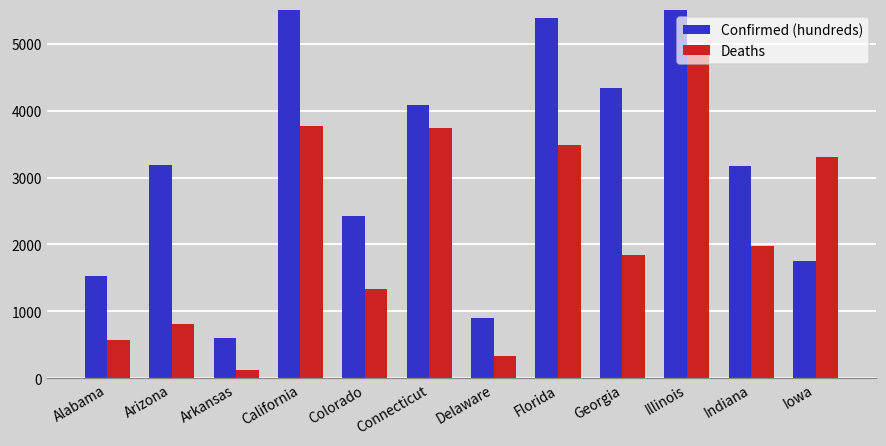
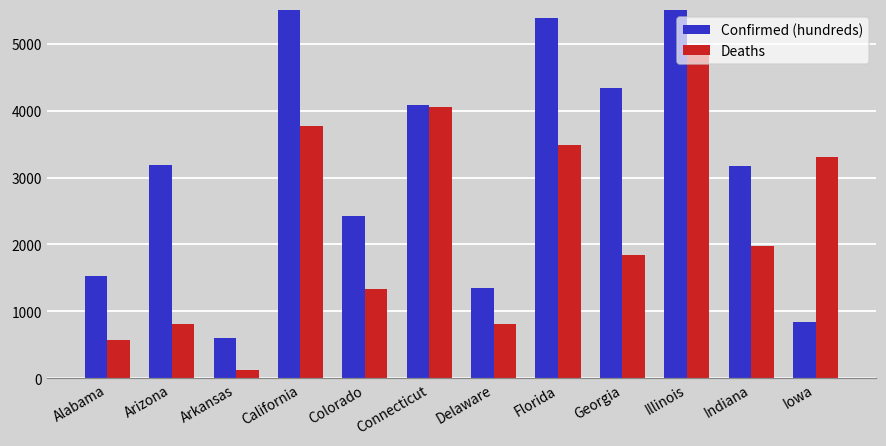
Deaths, Connecticut: 3700 -> 4100
Confirmed (hundreds), Delaware: 900 -> 1300
Deaths, Delaware: 300 -> 800
Confirmed (hundreds), Iowa: 1800 -> 800
